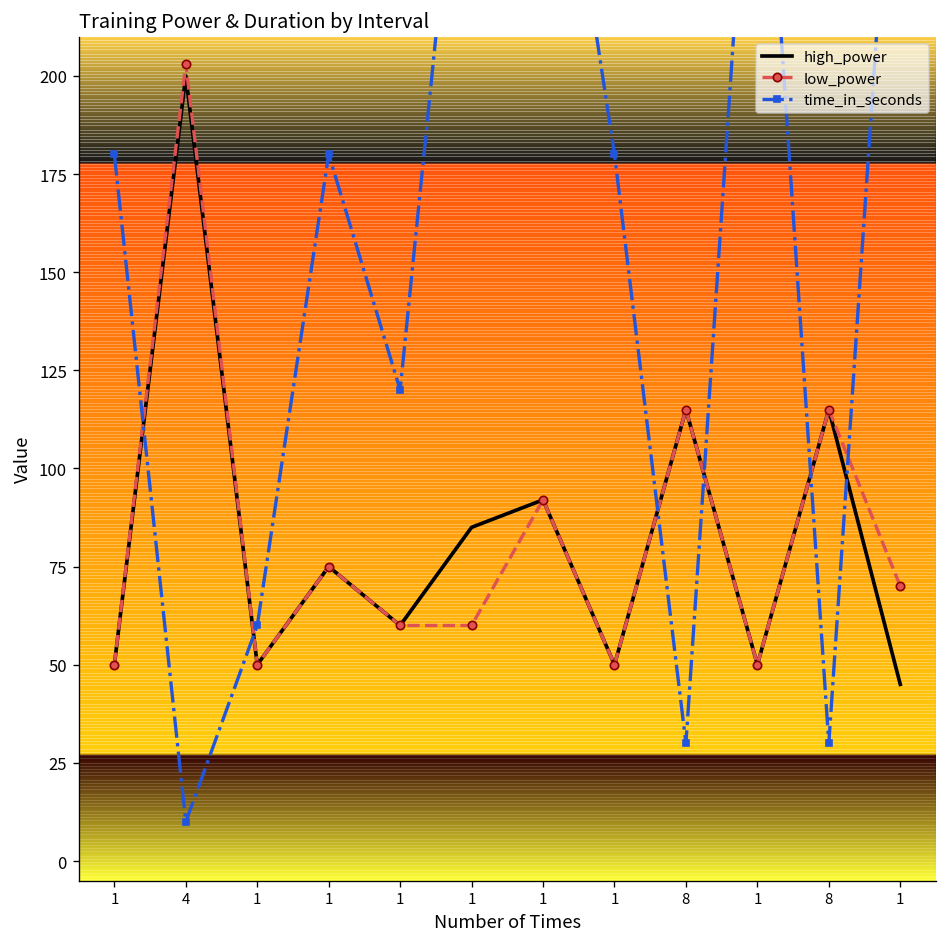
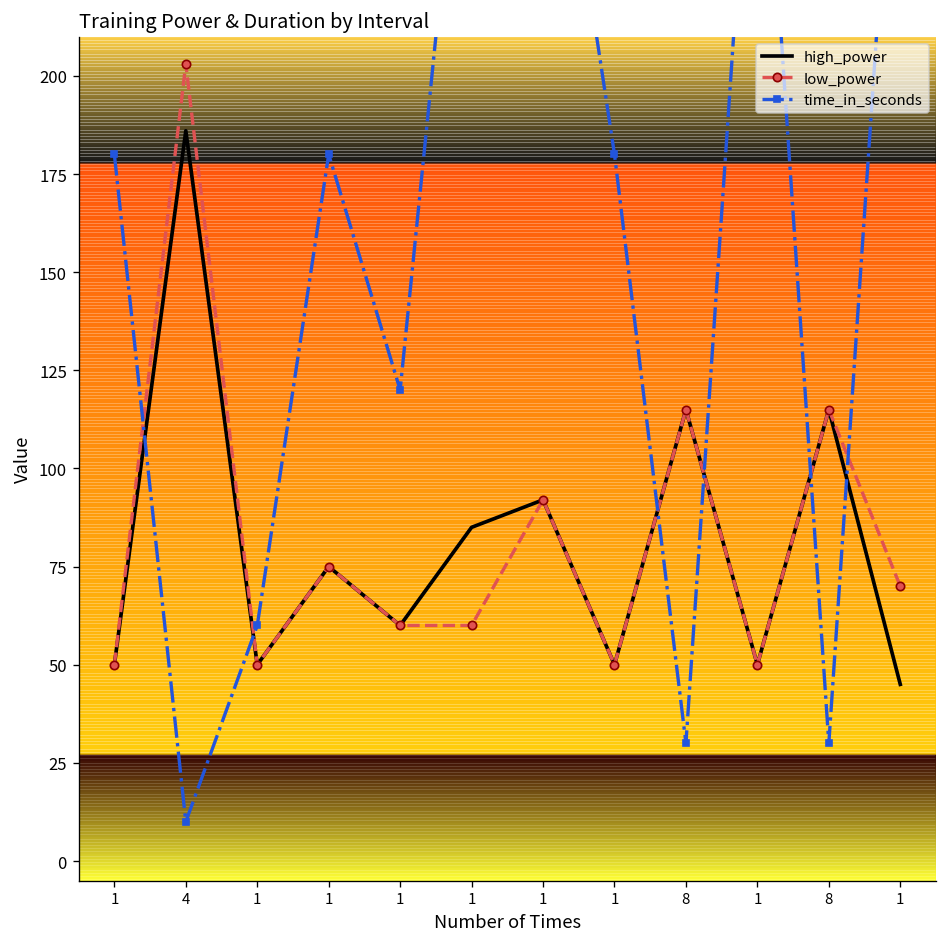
high_power, 4: 200 -> 186
